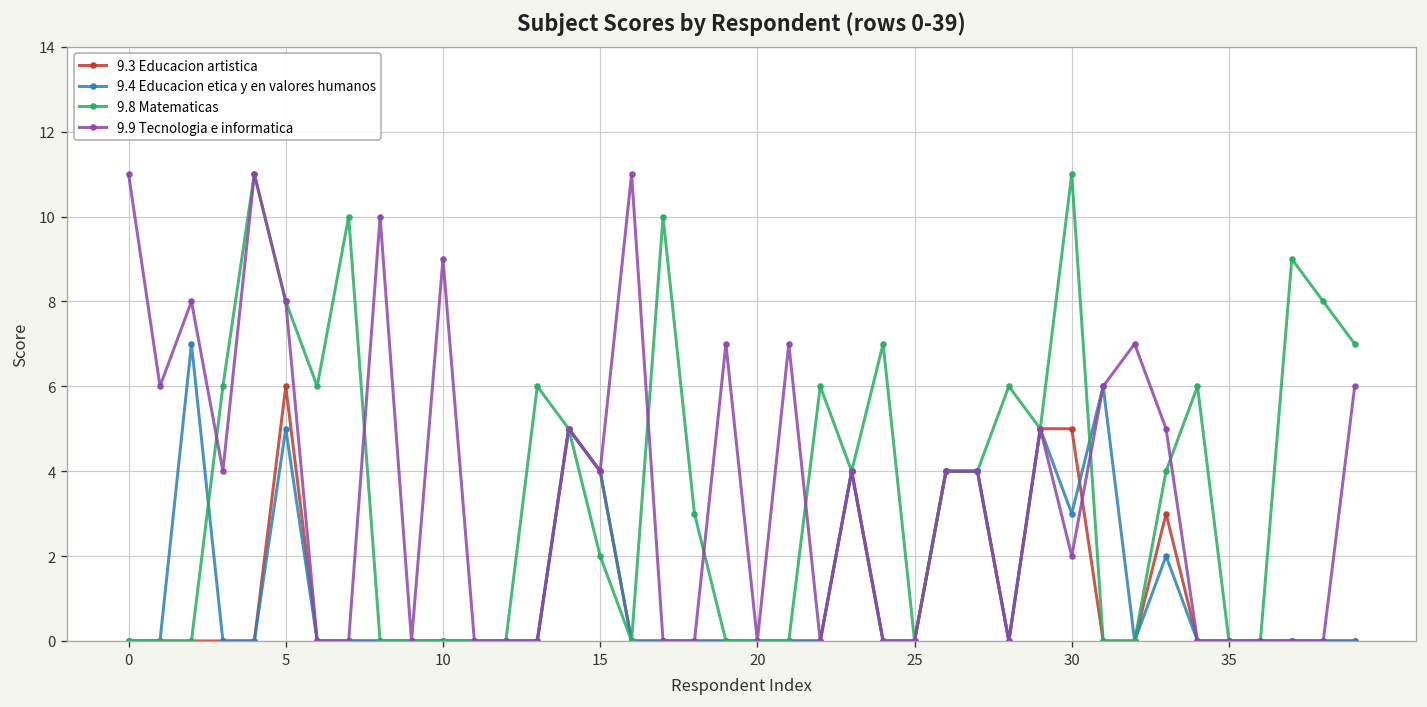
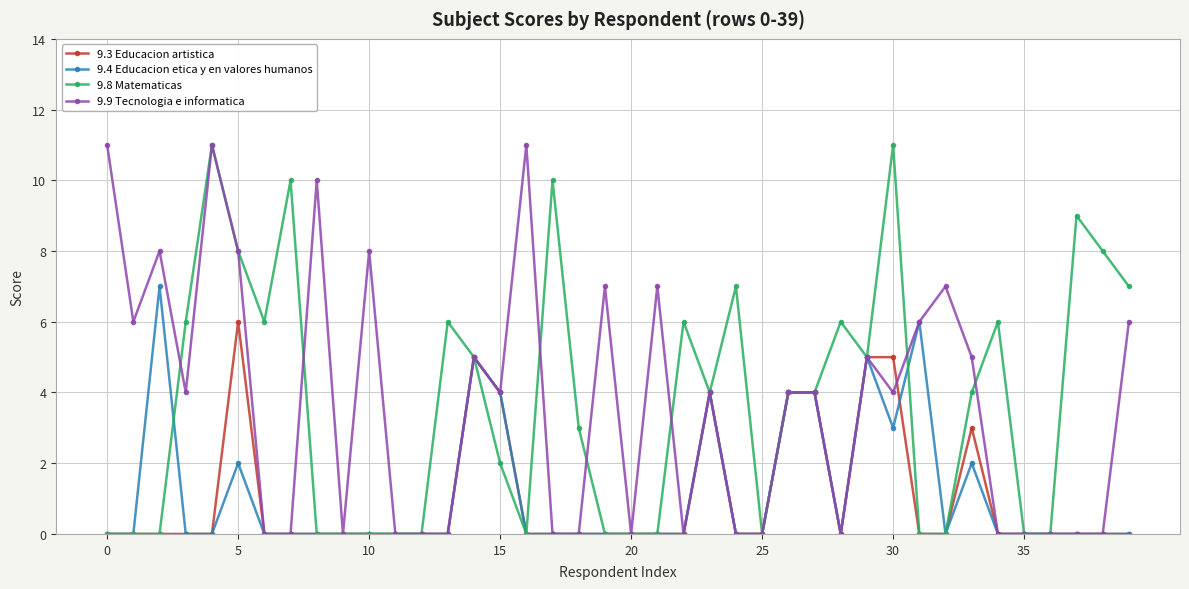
9.4 Educacion etica y en valores humanos, 5: 5 -> 2
9.9 Tecnologia e informatica, 10: 9 -> 8
9.9 Tecnologia e informatica, 30: 2 -> 4
